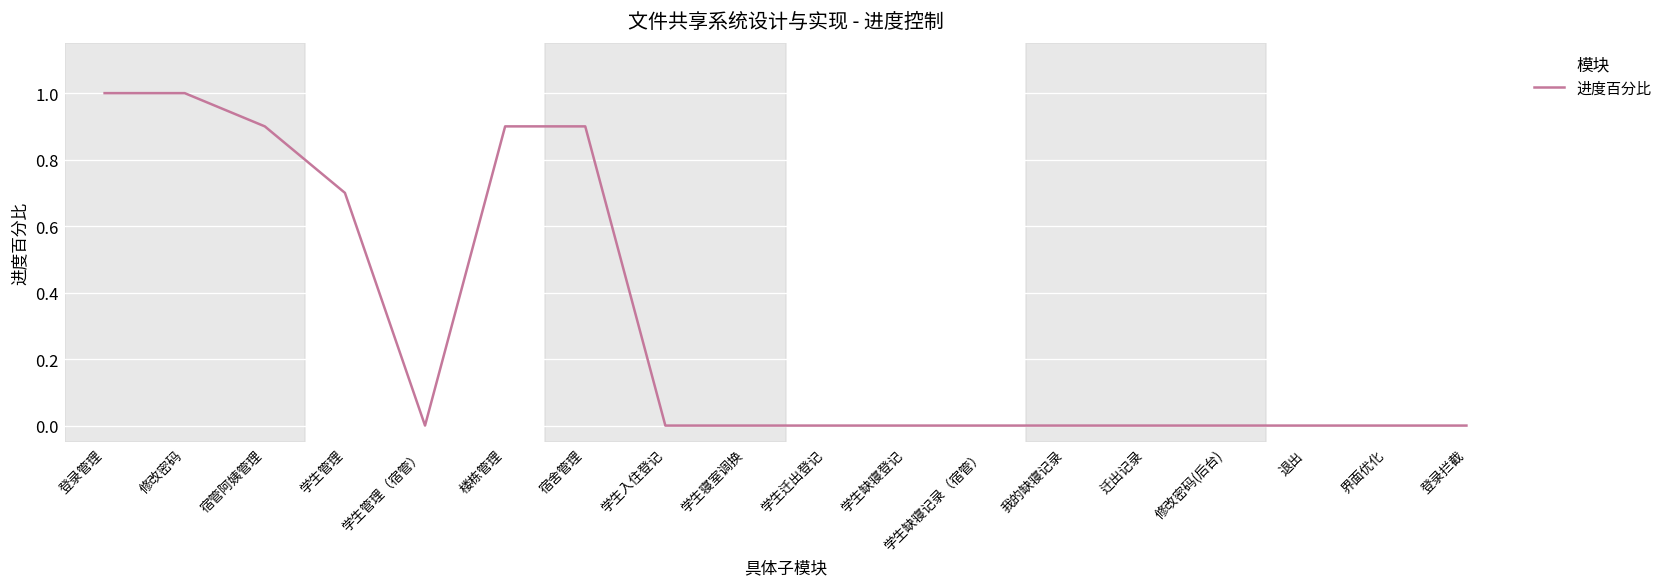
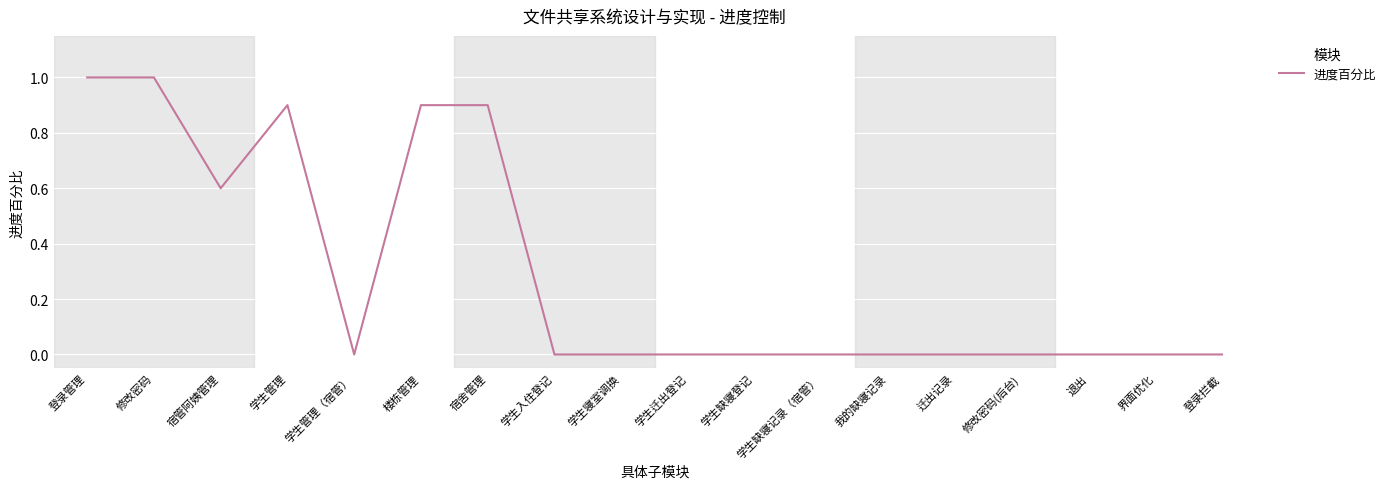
宿管阿姨管理: 0.9 -> 0.6
学生管理: 0.7 -> 0.9
